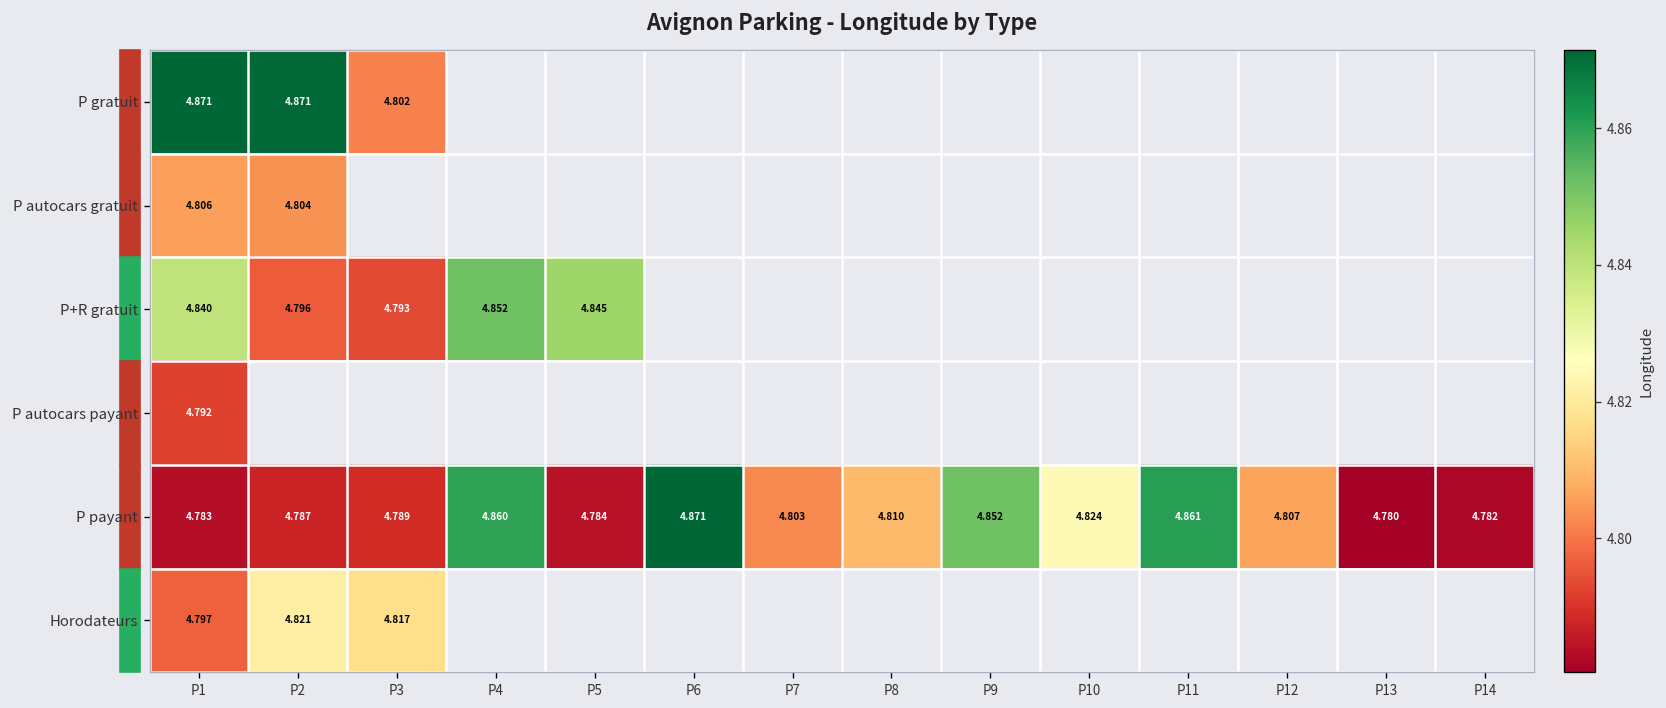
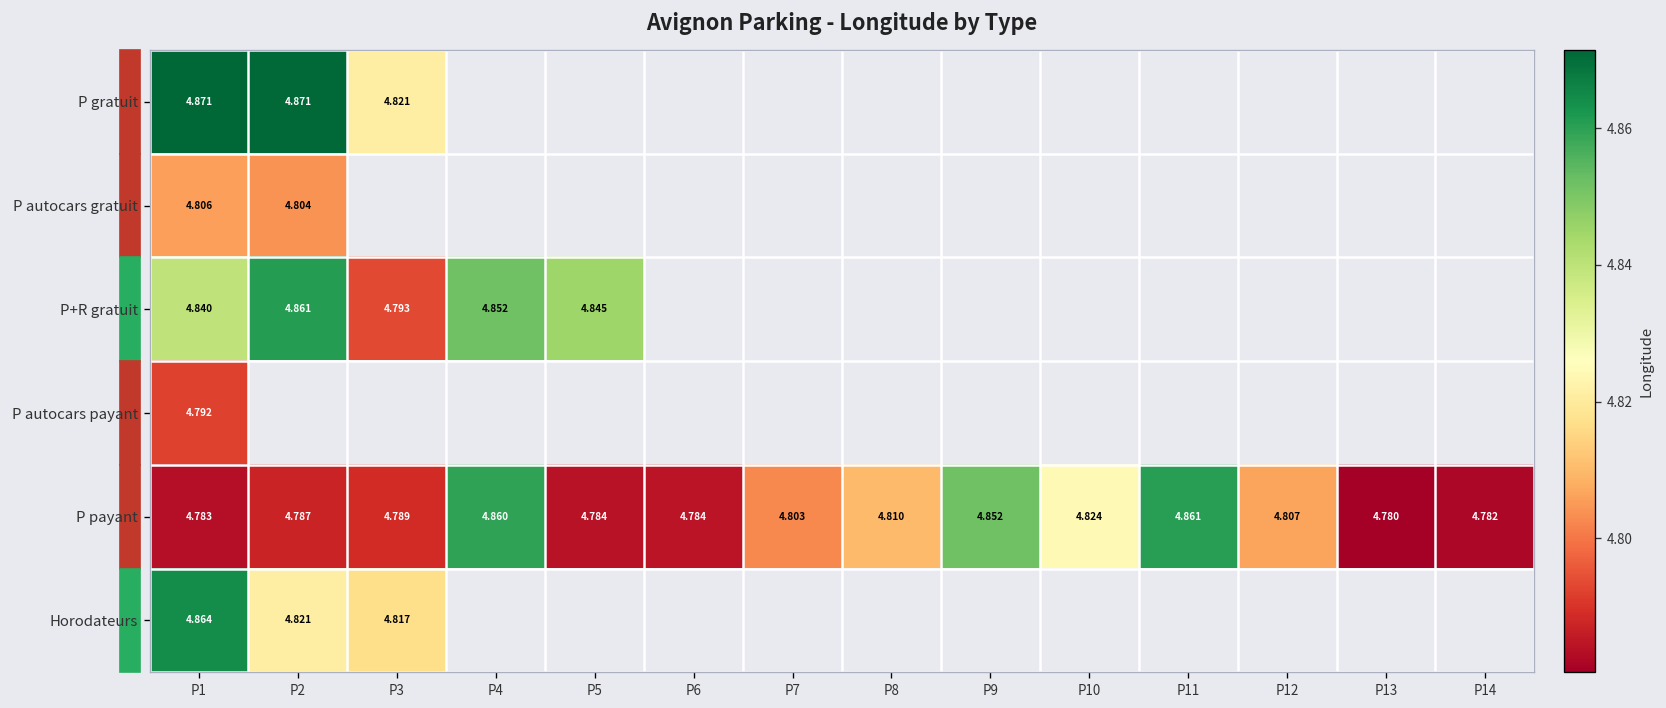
P gratuit, P3: 4.802 -> 4.821
P+R gratuit, P2: 4.796 -> 4.861
P payant, P6: 4.871 -> 4.784
Horodateurs, P1: 4.797 -> 4.864
